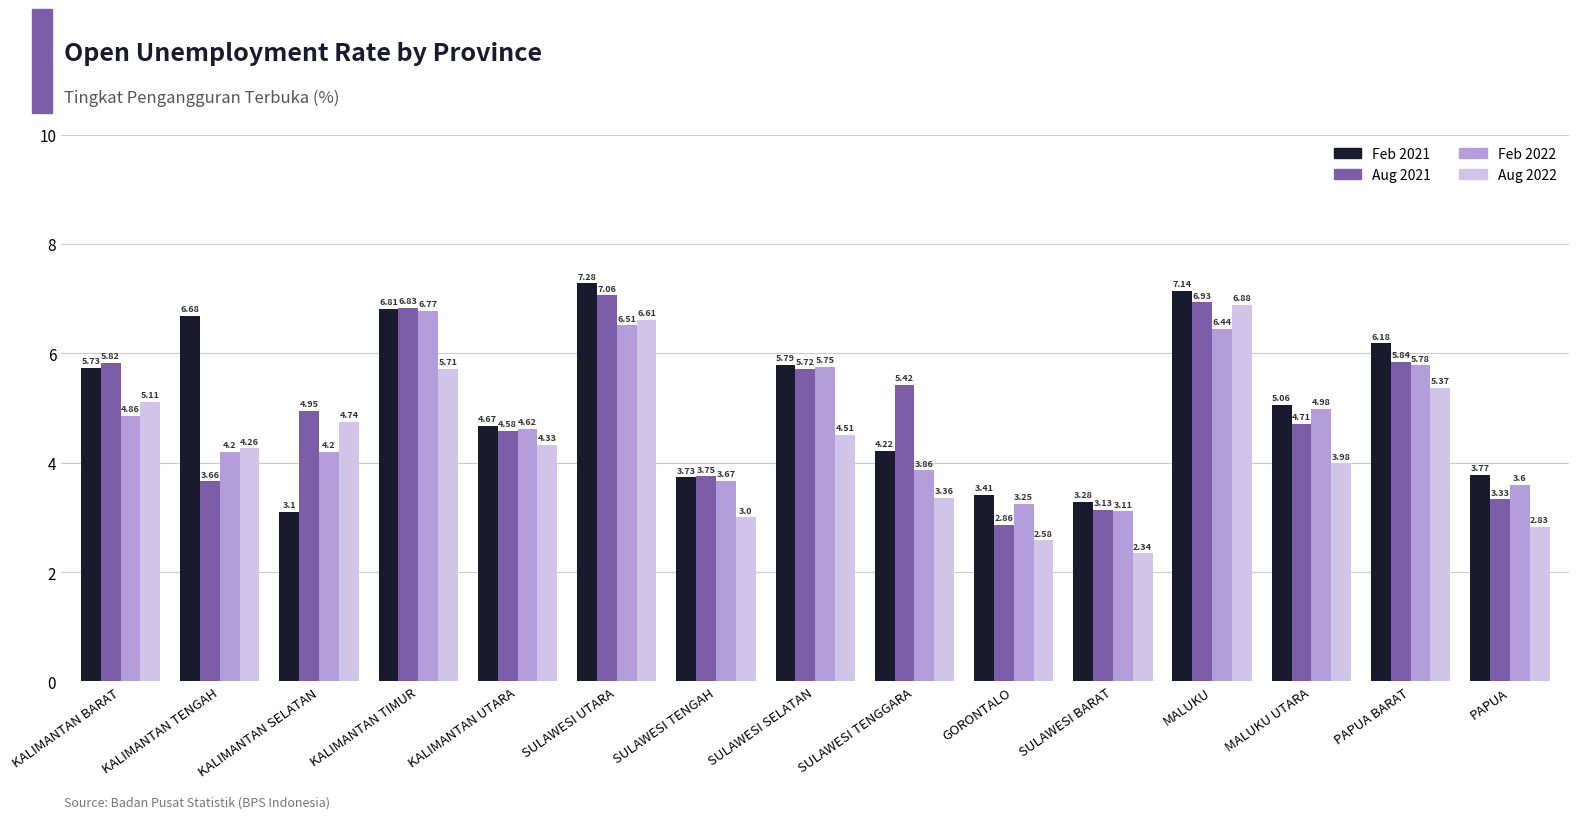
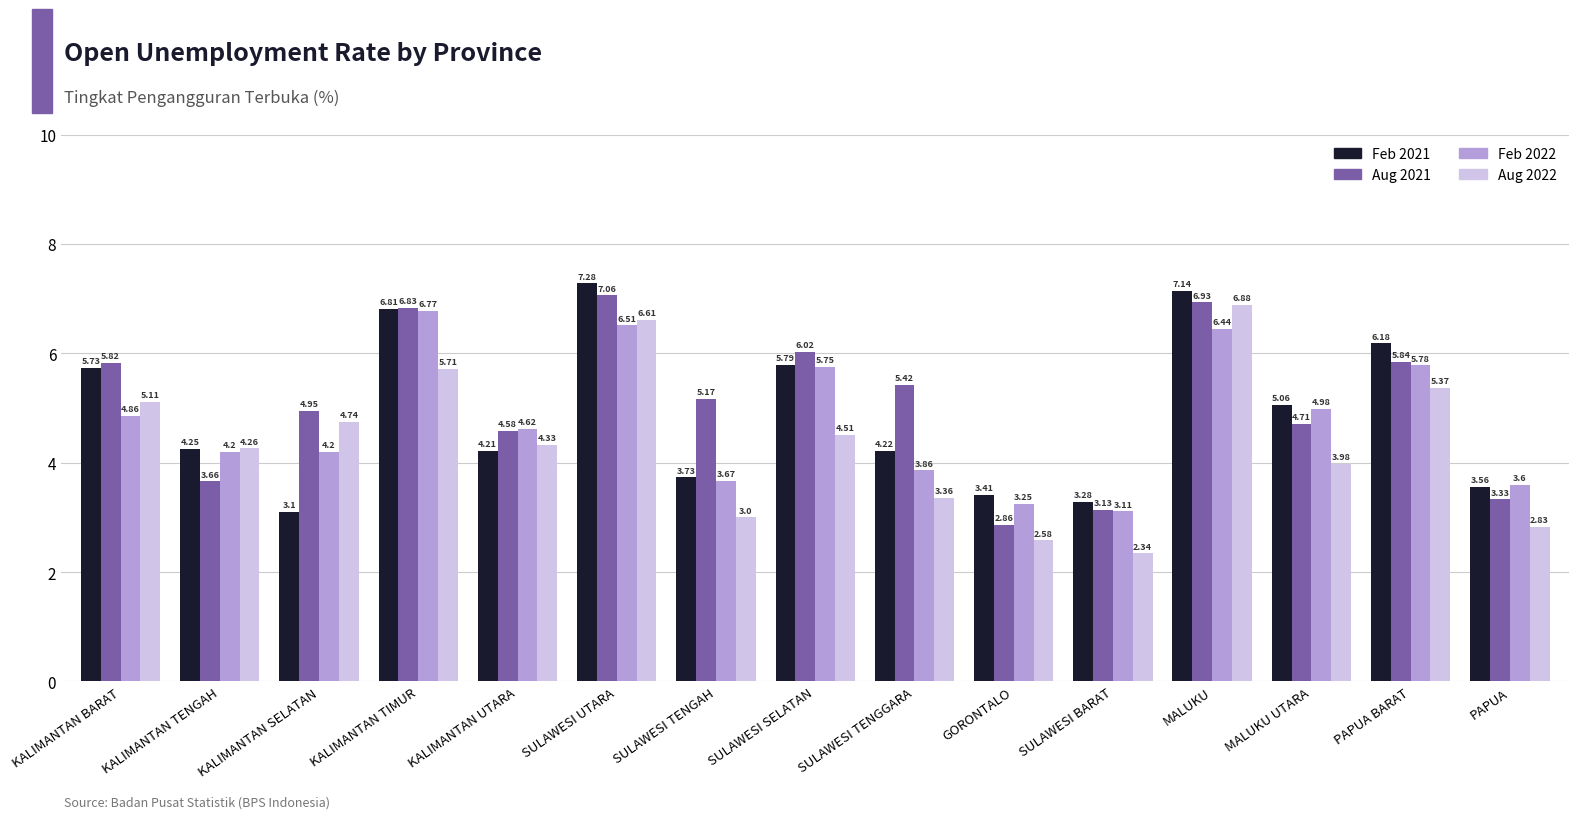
Feb 2021, KALIMANTAN TENGAH: 6.68 -> 4.25
Feb 2021, KALIMANTAN UTARA: 4.67 -> 4.21
Aug 2021, SULAWESI TENGAH: 3.75 -> 5.17
Aug 2021, SULAWESI SELATAN: 5.72 -> 6.02
Feb 2021, PAPUA: 3.77 -> 3.56
